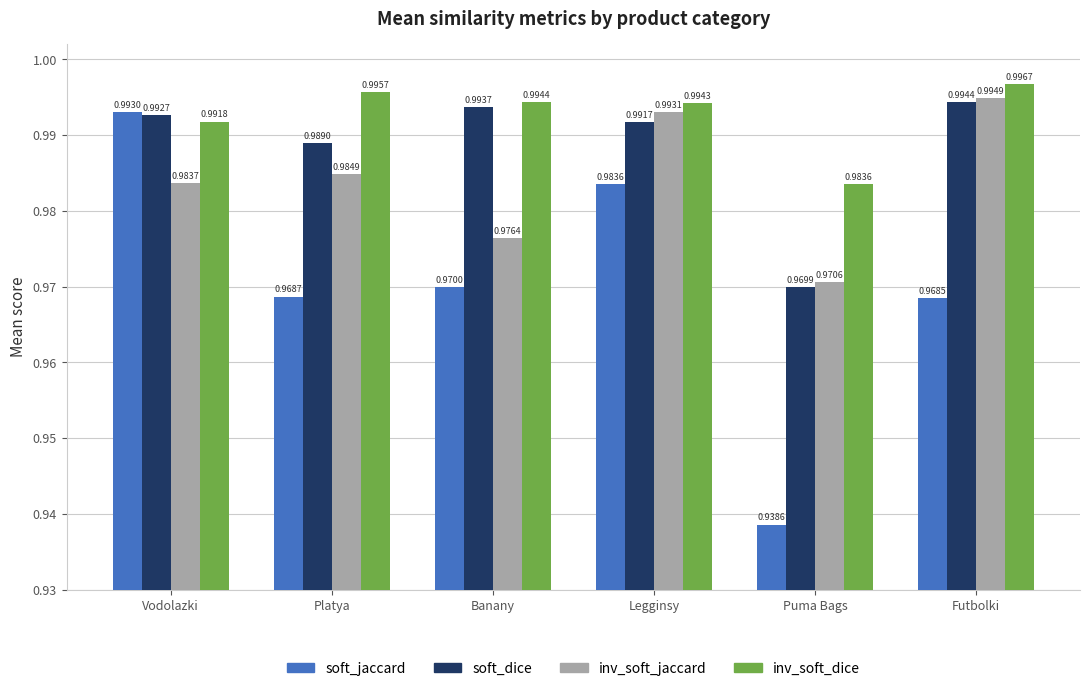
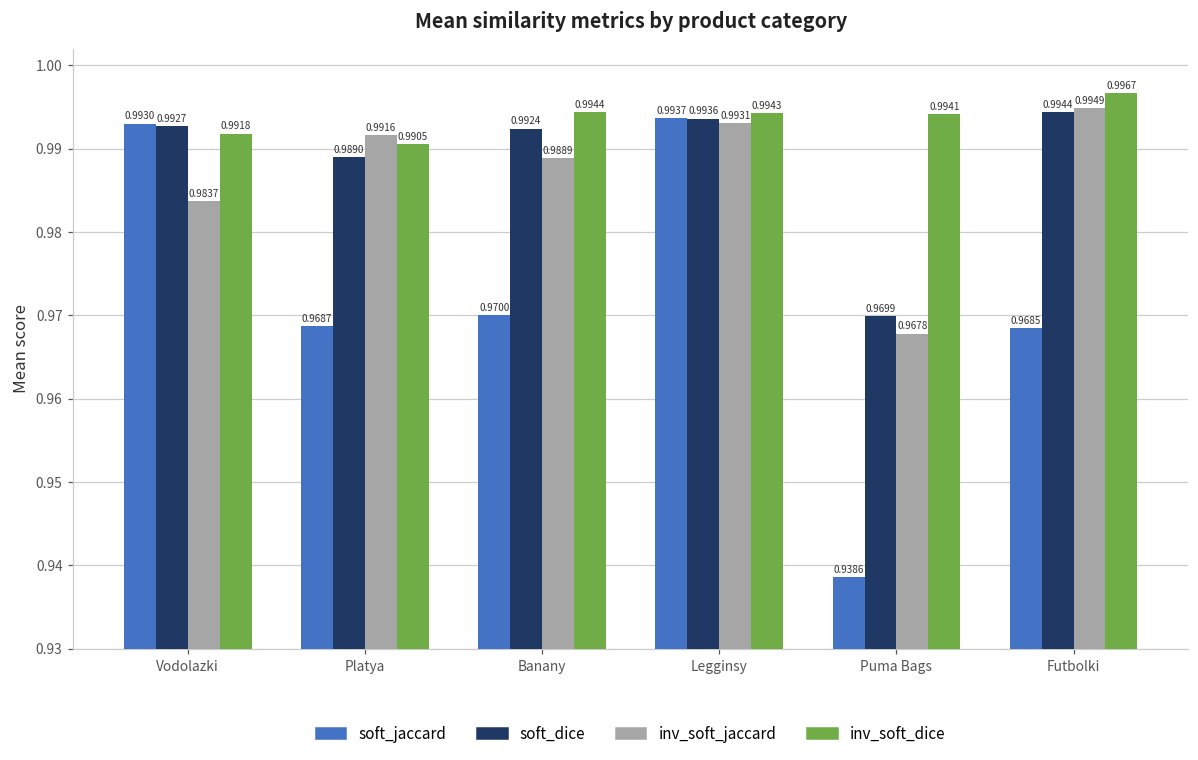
inv_soft_jaccard, Platya: 0.9849 -> 0.9916
inv_soft_dice, Platya: 0.9957 -> 0.9905
soft_dice, Banany: 0.9937 -> 0.9924
inv_soft_jaccard, Banany: 0.9764 -> 0.9889
soft_jaccard, Legginsy: 0.9836 -> 0.9937
soft_dice, Legginsy: 0.9917 -> 0.9936
inv_soft_jaccard, Puma Bags: 0.9706 -> 0.9678
inv_soft_dice, Puma Bags: 0.9836 -> 0.9941
